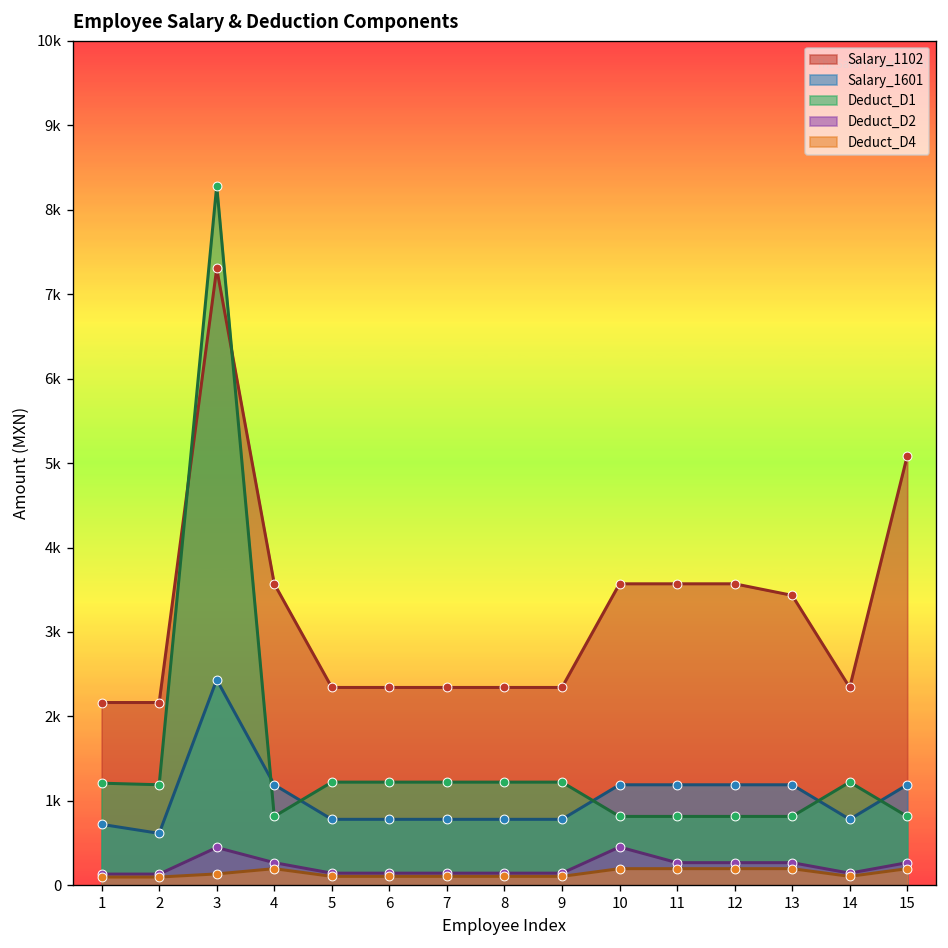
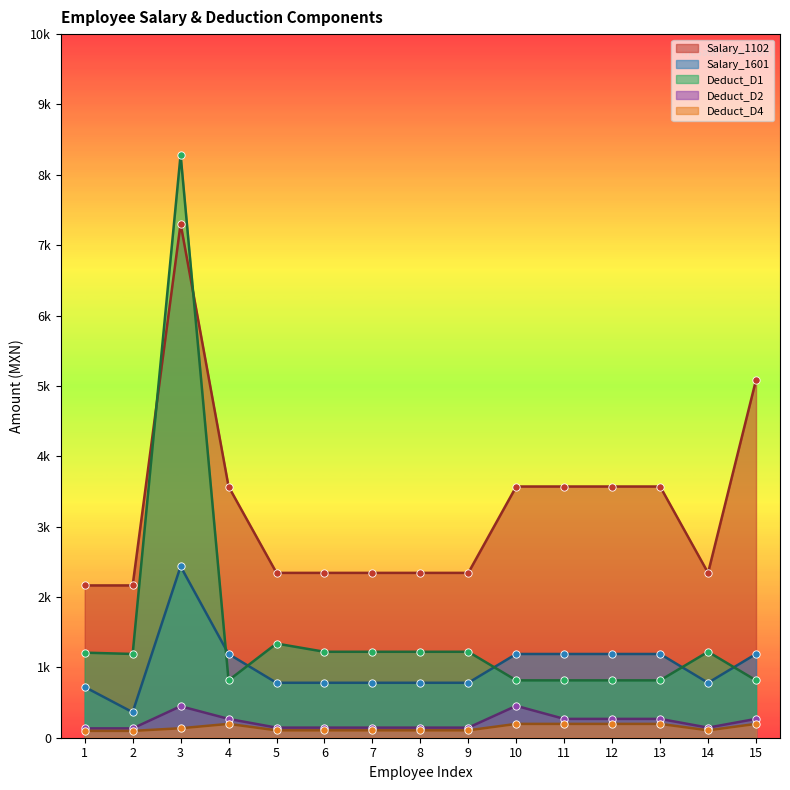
Salary_1601, 2: 600 -> 400
Deduct_D1, 5: 1200 -> 1300
Salary_1102, 13: 3400 -> 3600
